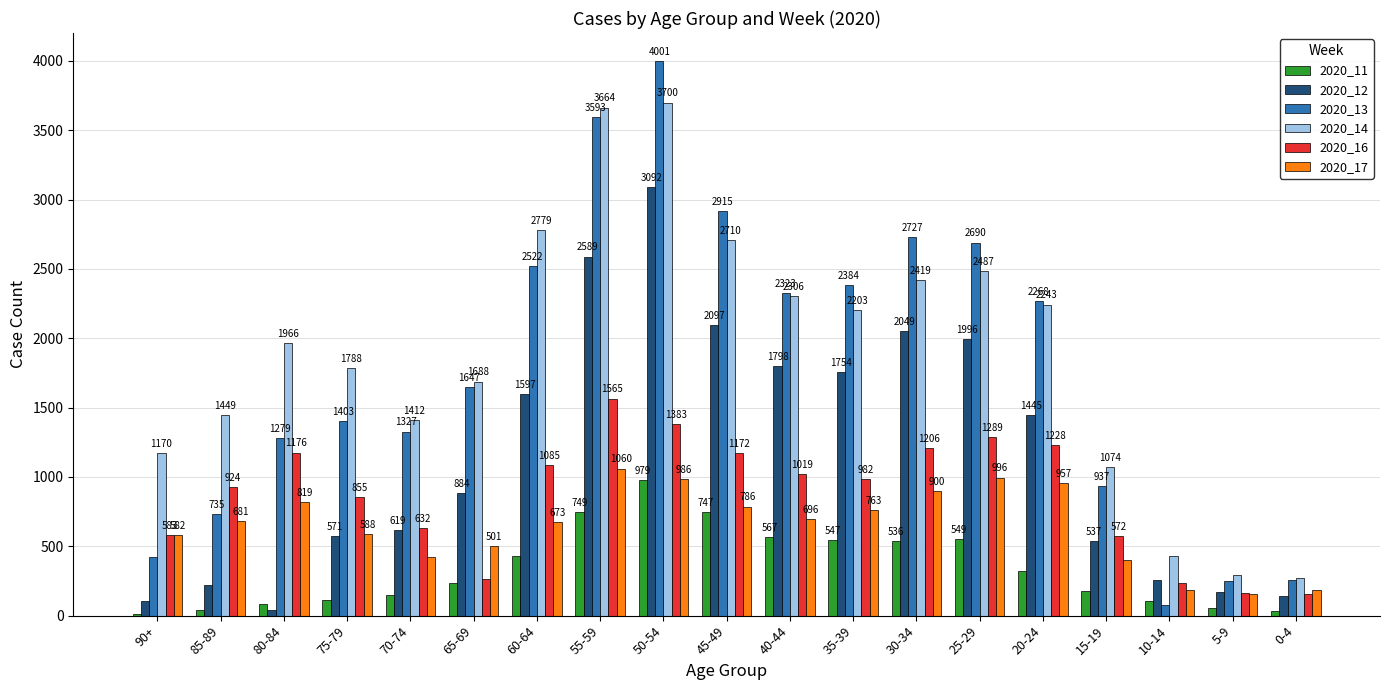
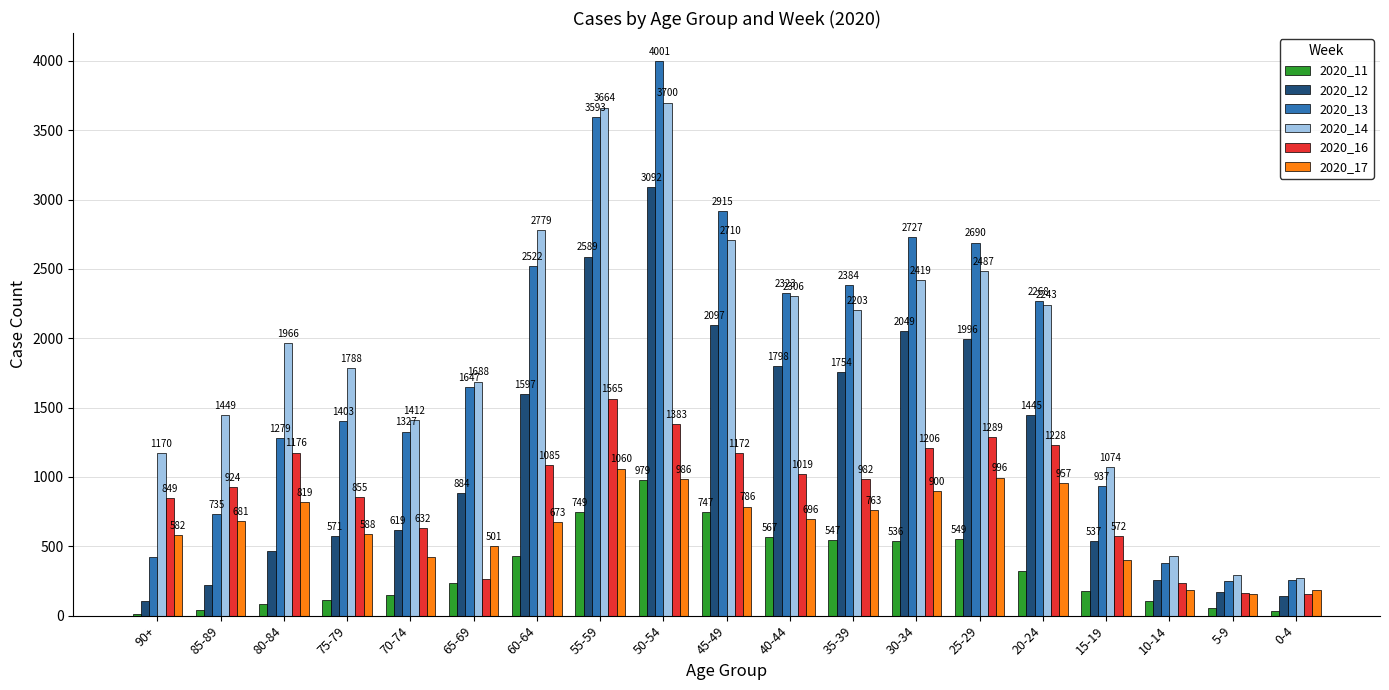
2020_16, 90+: 583 -> 849
2020_12, 80-84: 40 -> 470
2020_13, 10-14: 80 -> 380
